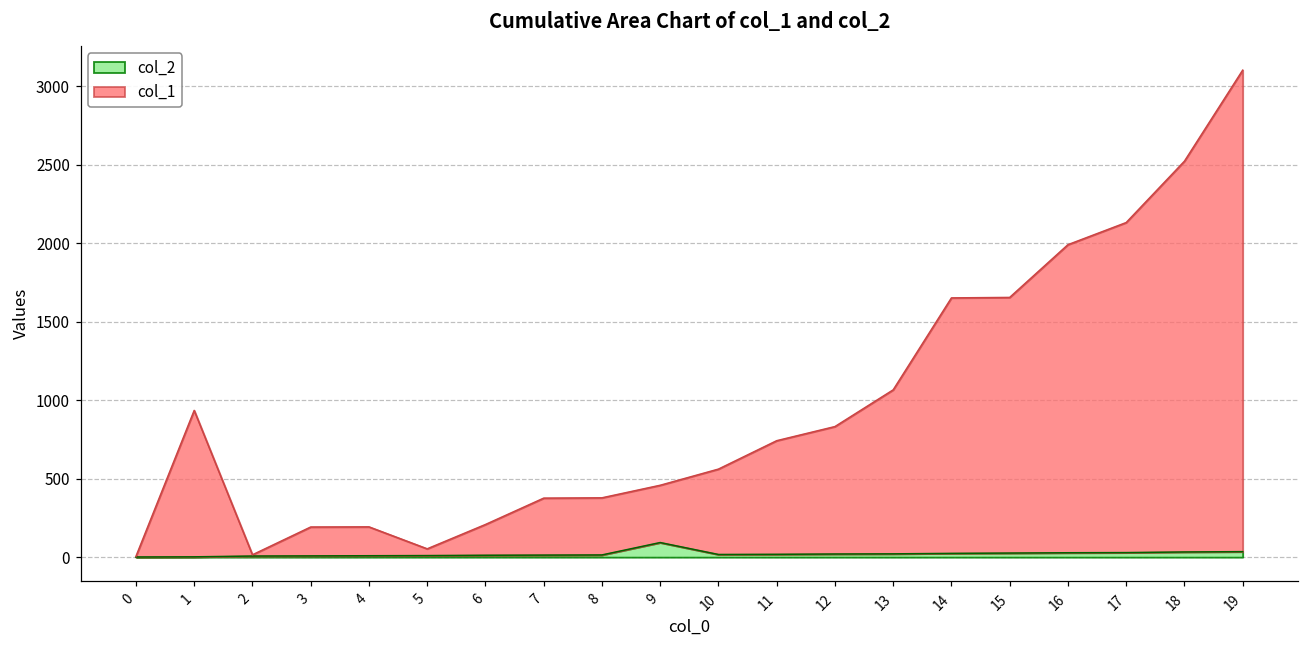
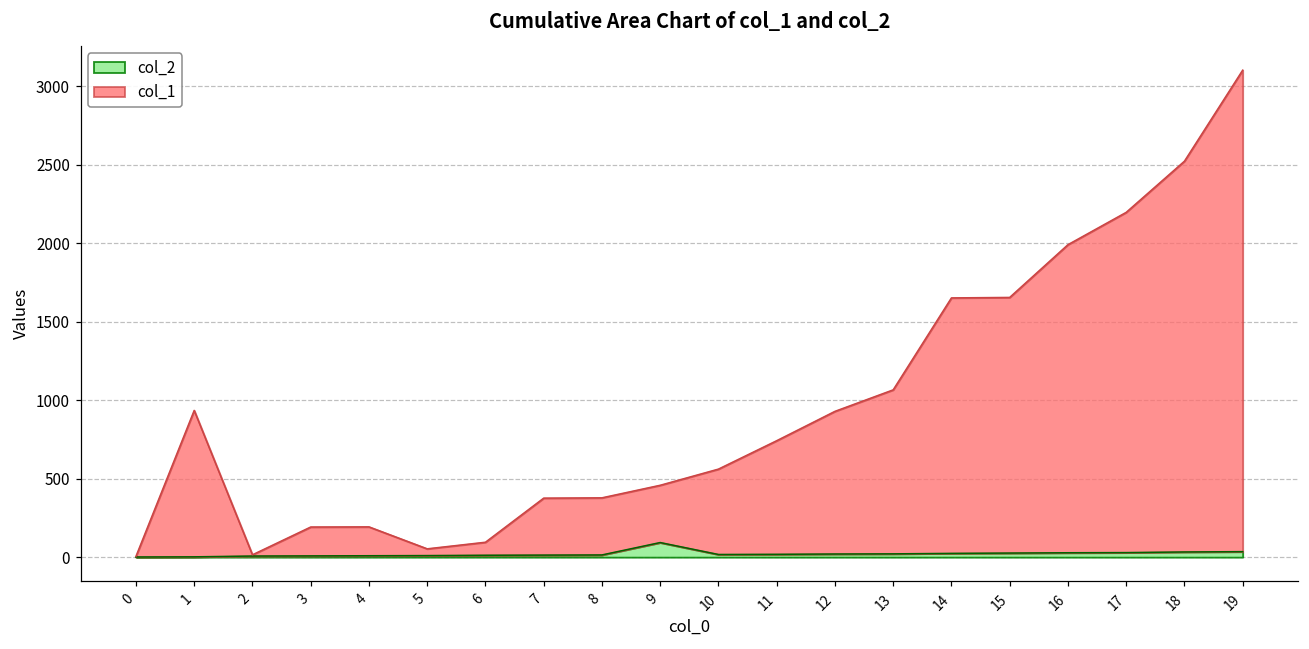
col_1, 6: 200 -> 80
col_1, 12: 810 -> 910
col_1, 17: 2100 -> 2170
